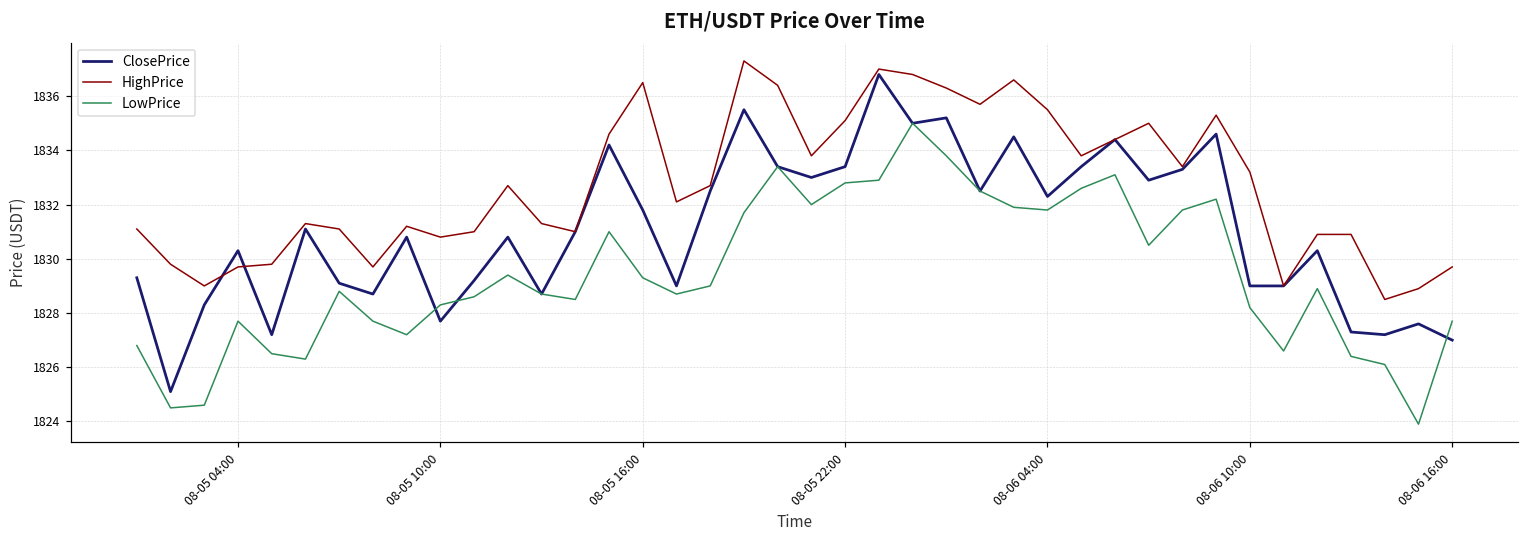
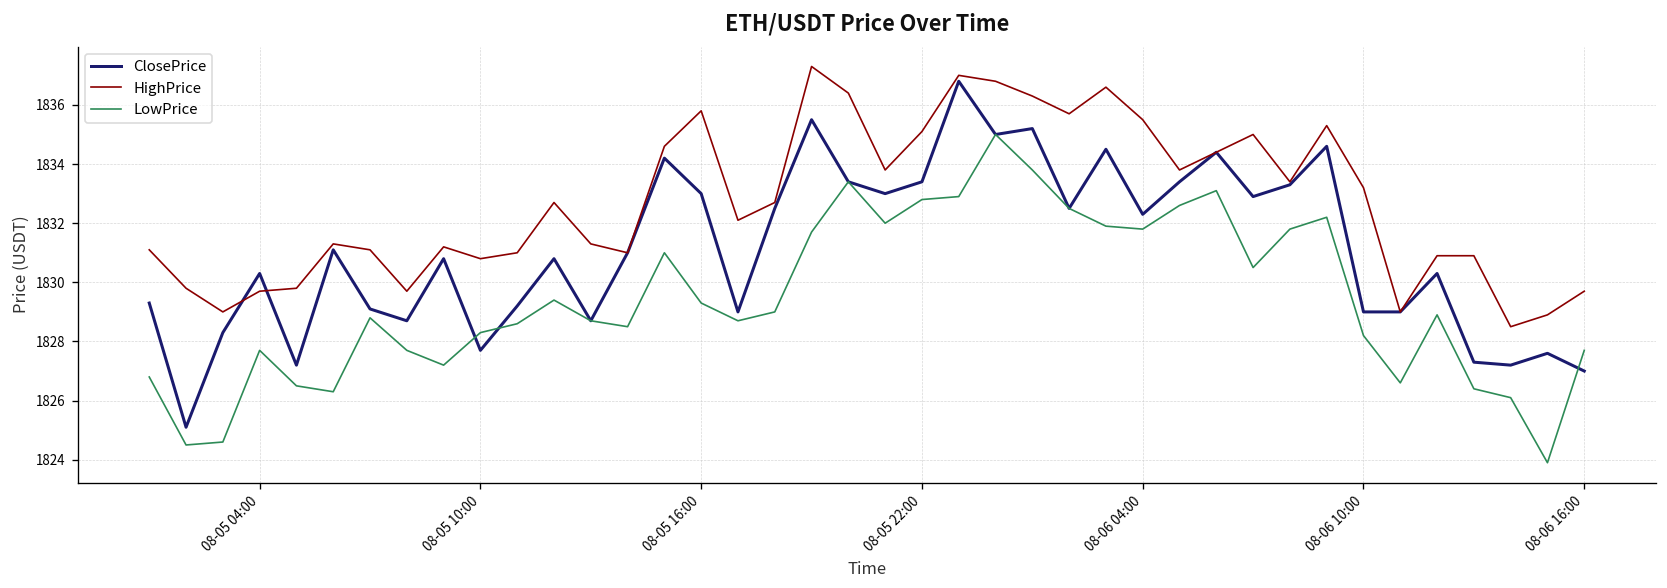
ClosePrice, 08-05 16:00: 1831.8 -> 1833.0
HighPrice, 08-05 16:00: 1836.5 -> 1835.8
